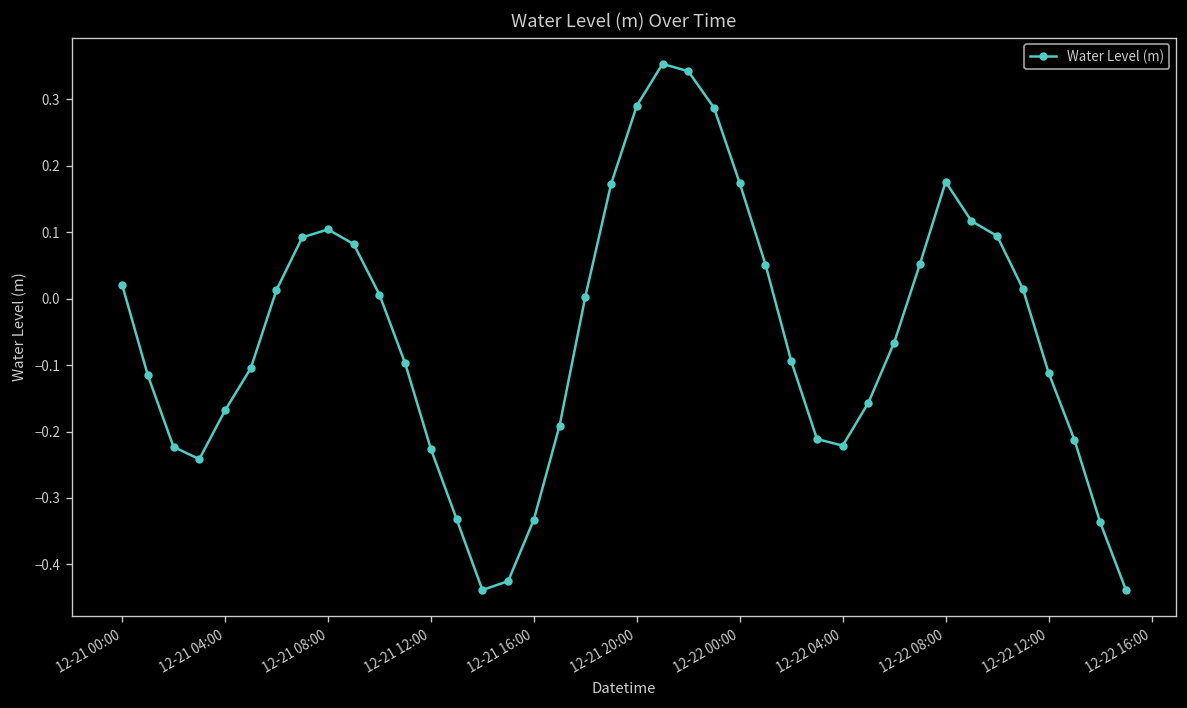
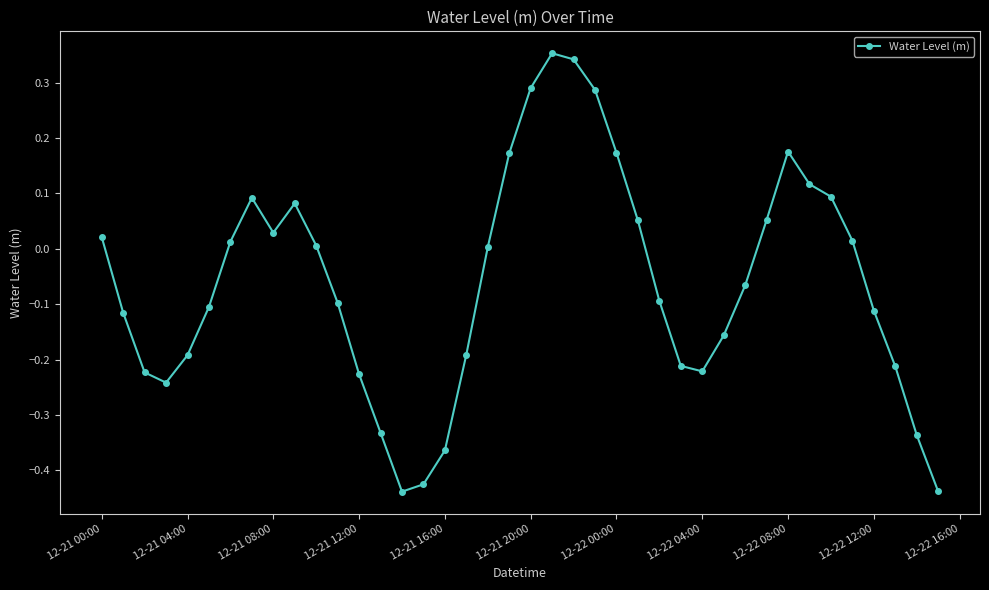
12-21 04:00: -0.17 -> -0.19
12-21 08:00: 0.10 -> 0.03
12-21 16:00: -0.33 -> -0.36
